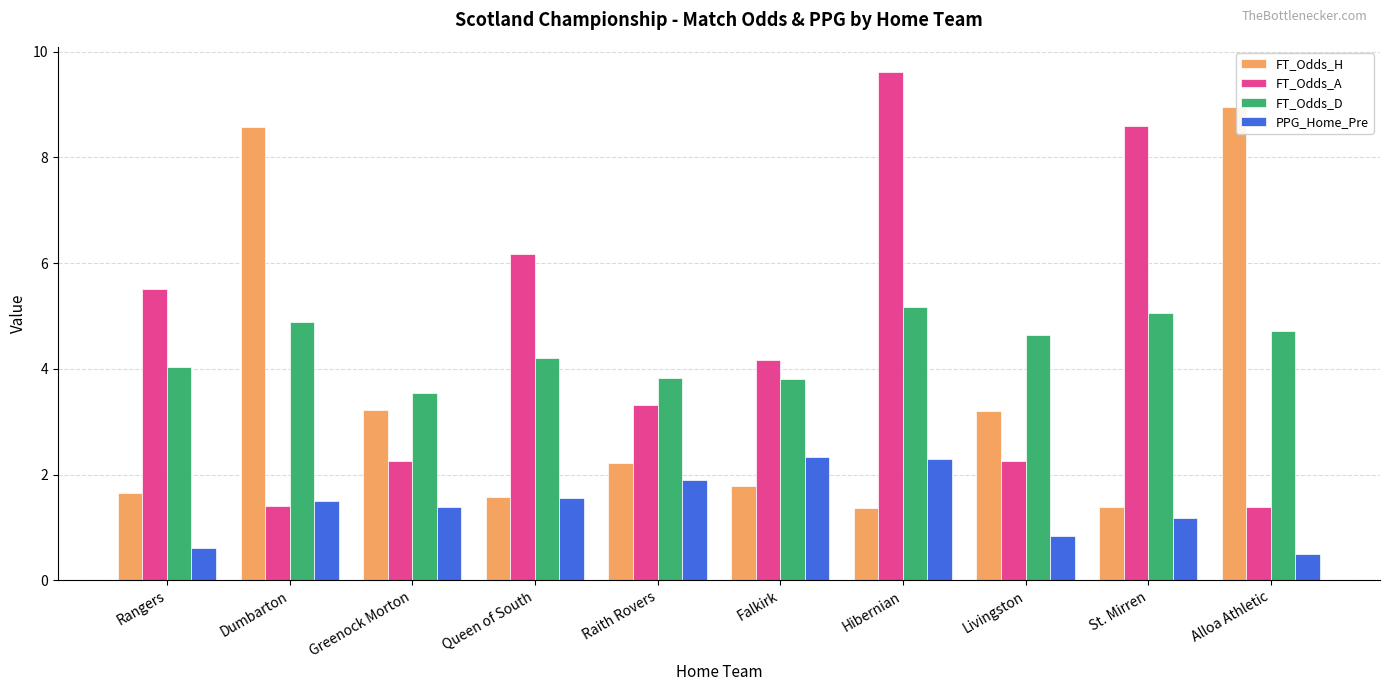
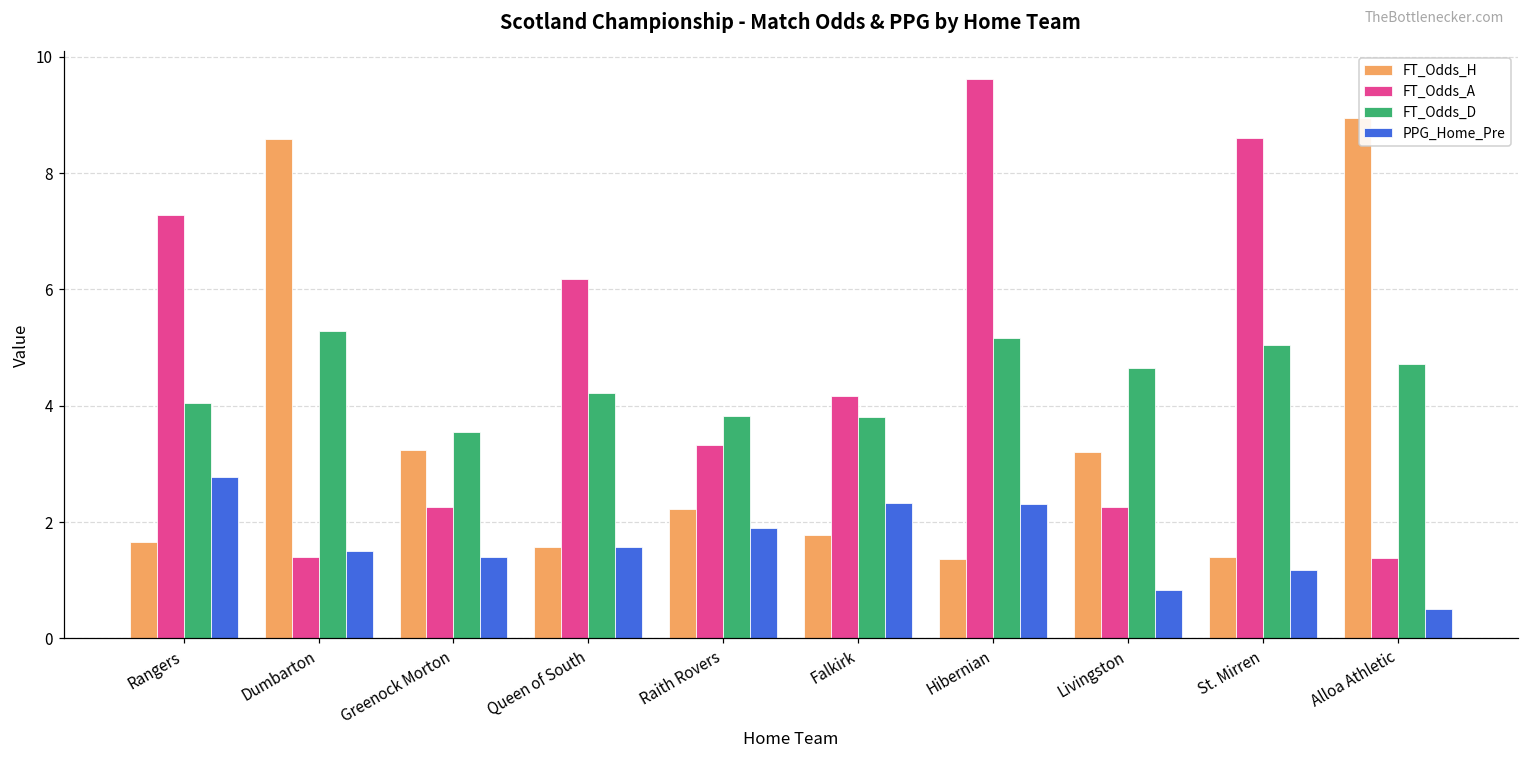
FT_Odds_A, Rangers: 5.5 -> 7.3
PPG_Home_Pre, Rangers: 0.6 -> 2.8
FT_Odds_D, Dumbarton: 4.9 -> 5.3
